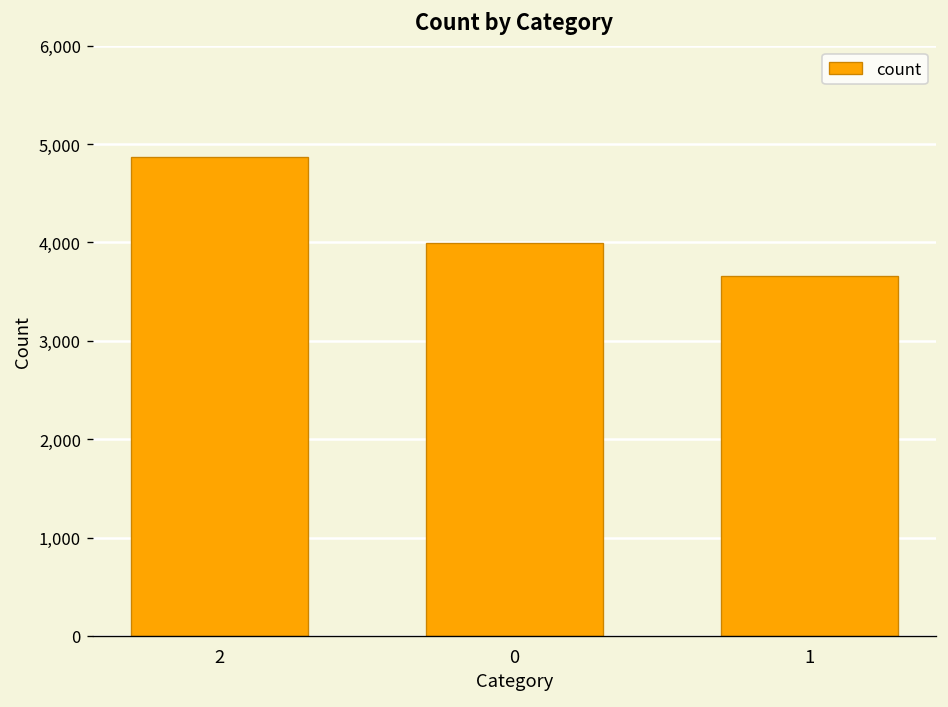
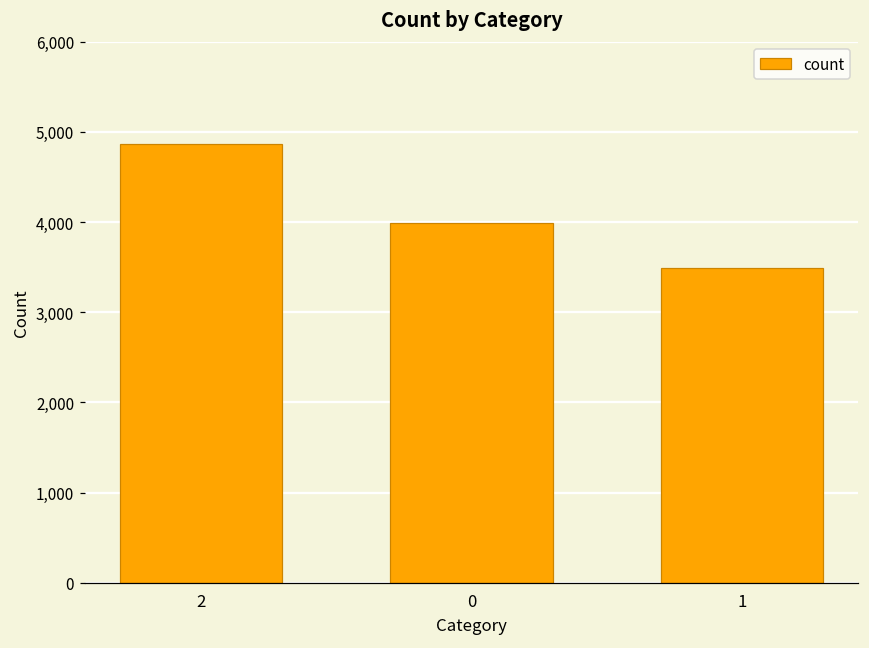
1: 3,700 -> 3,500
